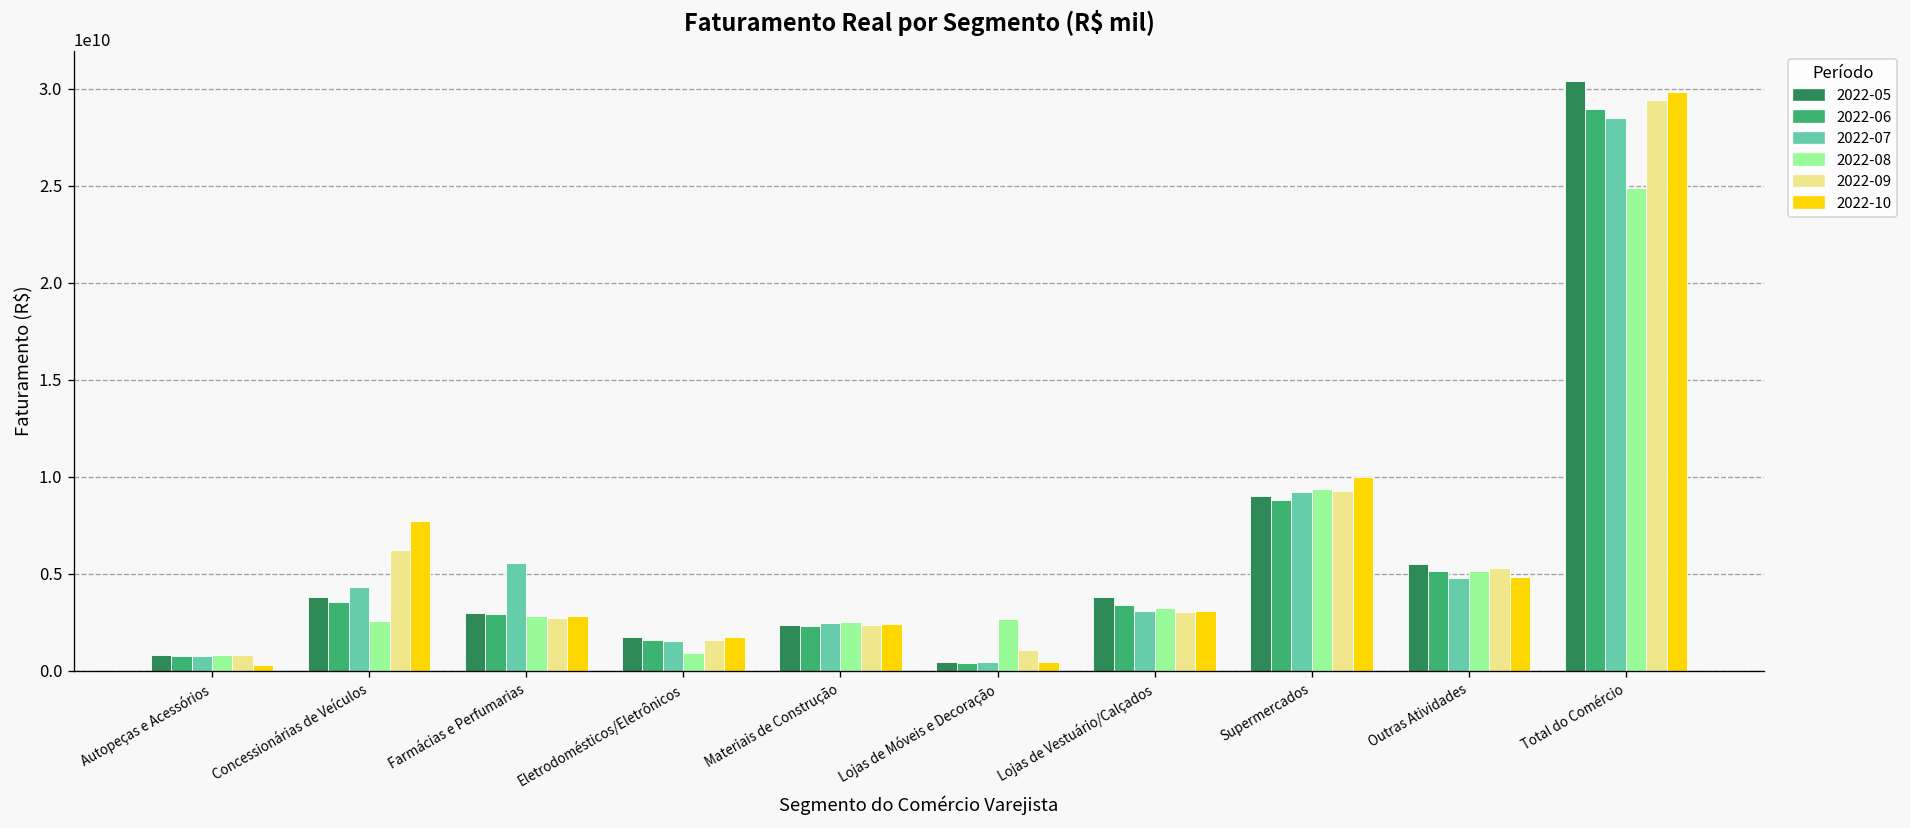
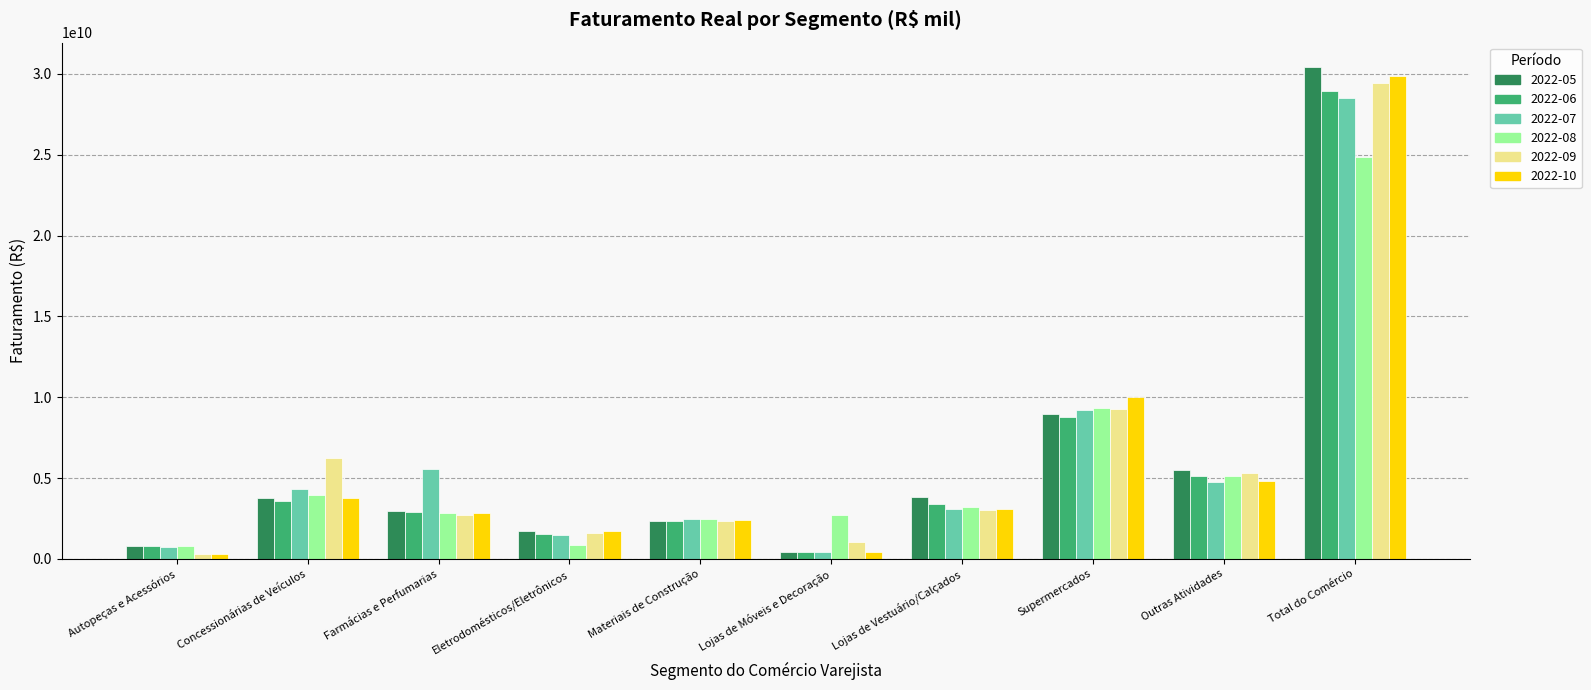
2022-09, Autopeças e Acessórios: 800000000 -> 300000000
2022-08, Concessionárias de Veículos: 2600000000 -> 4000000000
2022-10, Concessionárias de Veículos: 7700000000 -> 3800000000
